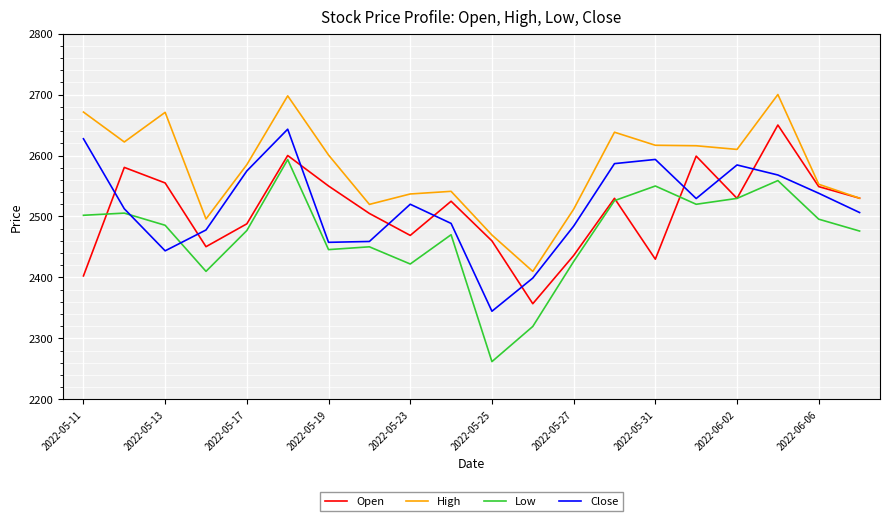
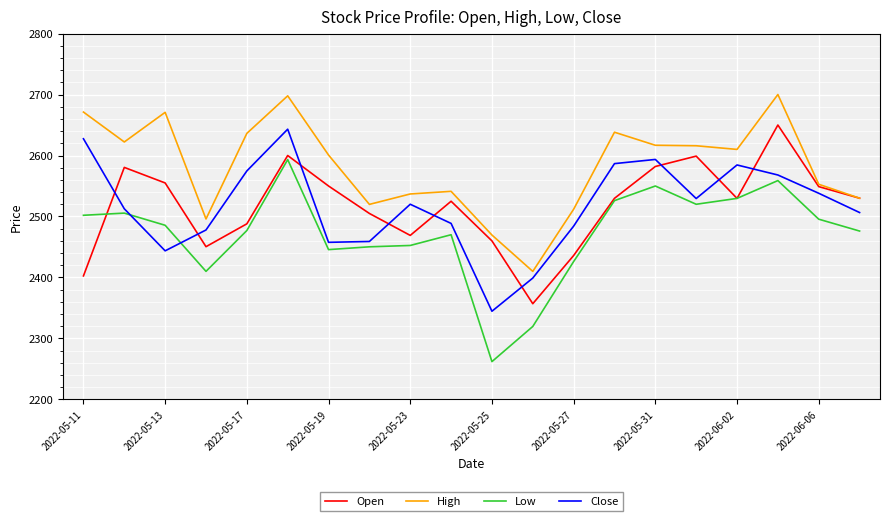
High, 2022-05-17: 2590 -> 2640
Low, 2022-05-23: 2420 -> 2450
Open, 2022-05-31: 2430 -> 2580
